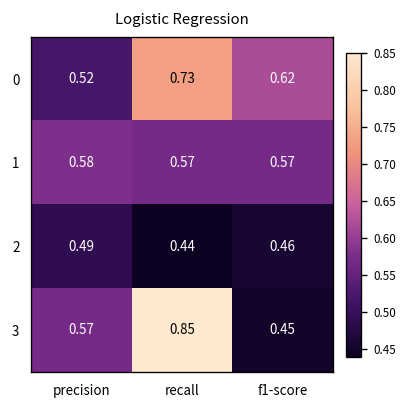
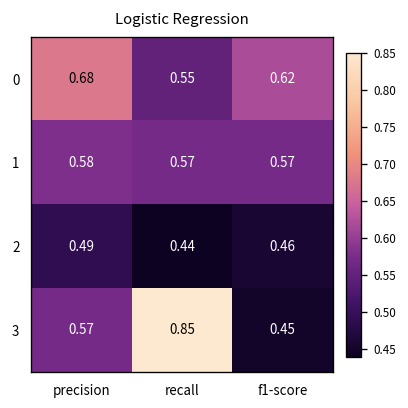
0, precision: 0.52 -> 0.68
0, recall: 0.73 -> 0.55
